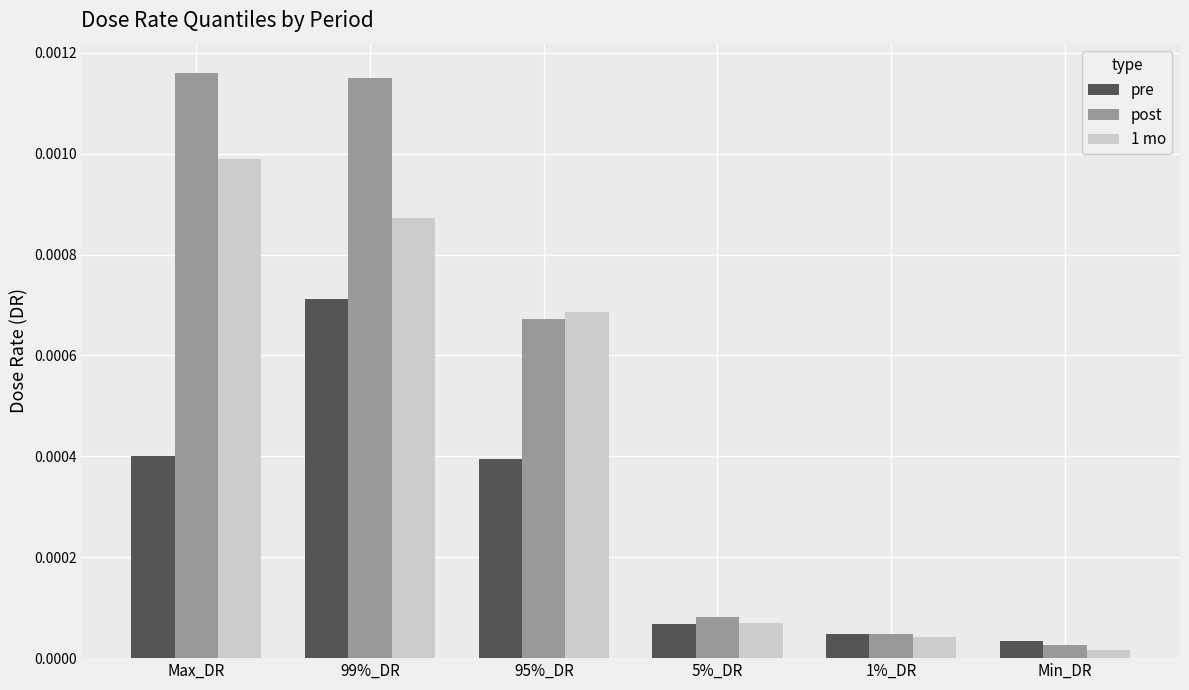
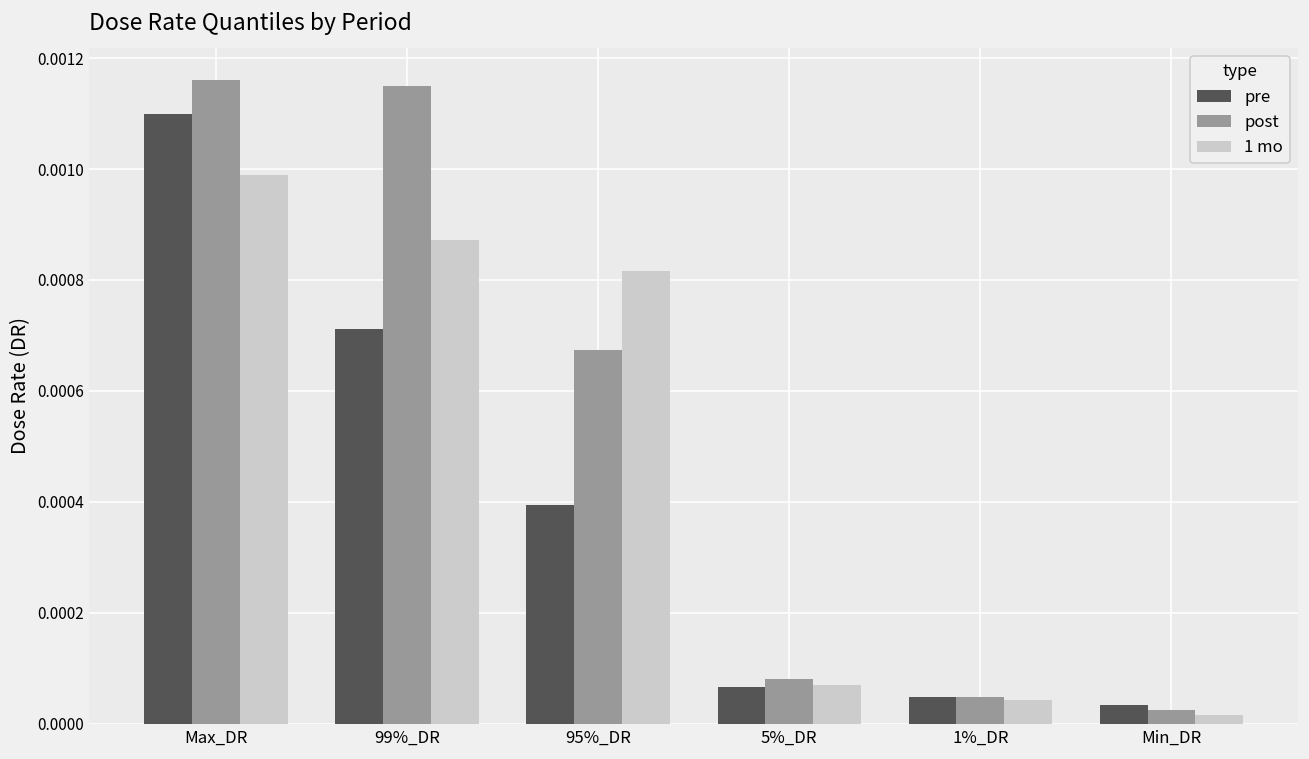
pre, Max_DR: 0.0004 -> 0.0011
1 mo, 95%_DR: 0.00069 -> 0.00082
